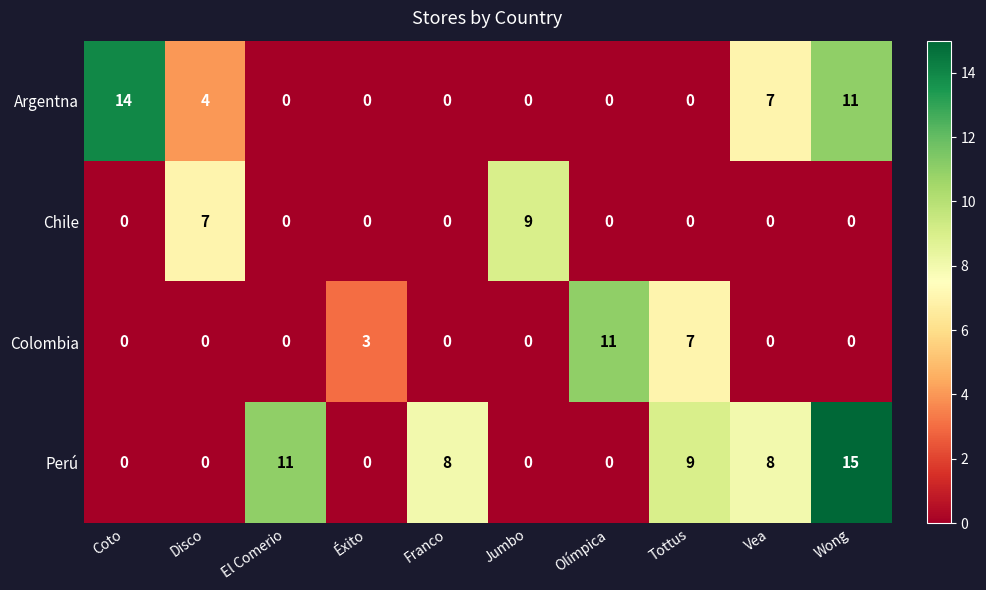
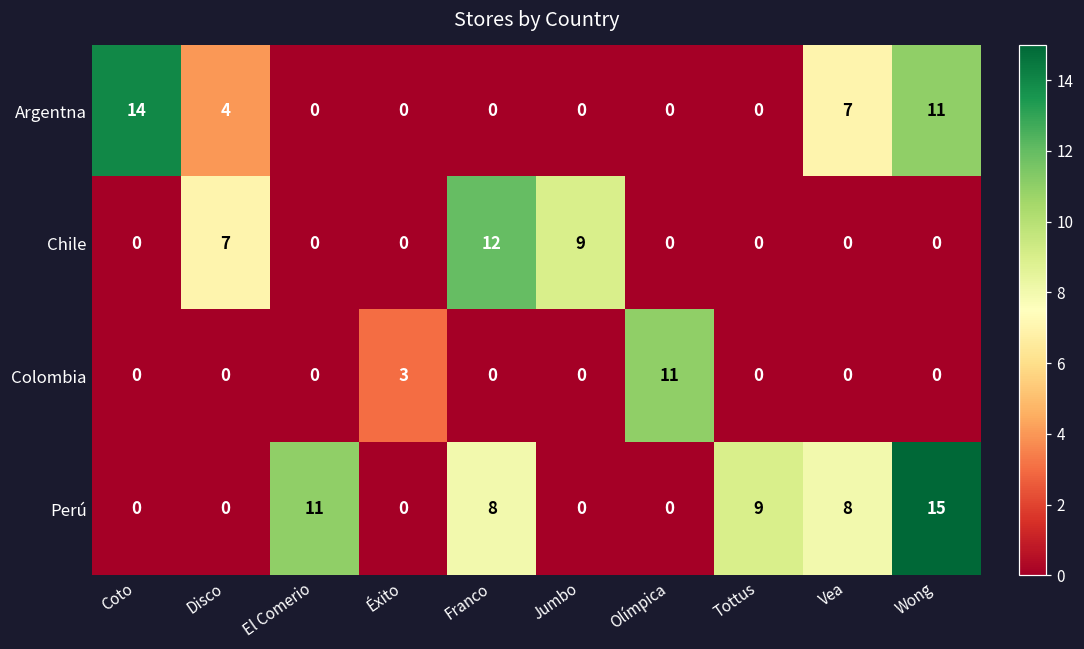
Chile, Franco: 0 -> 12
Colombia, Tottus: 7 -> 0
